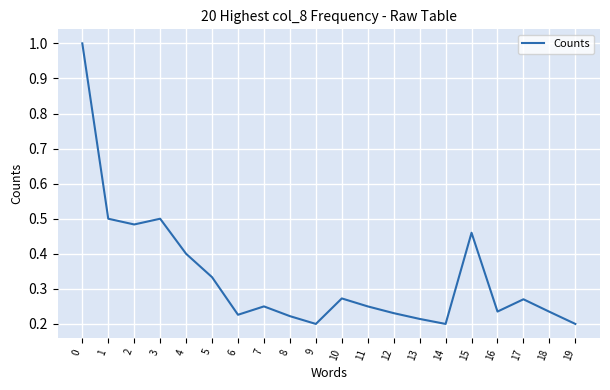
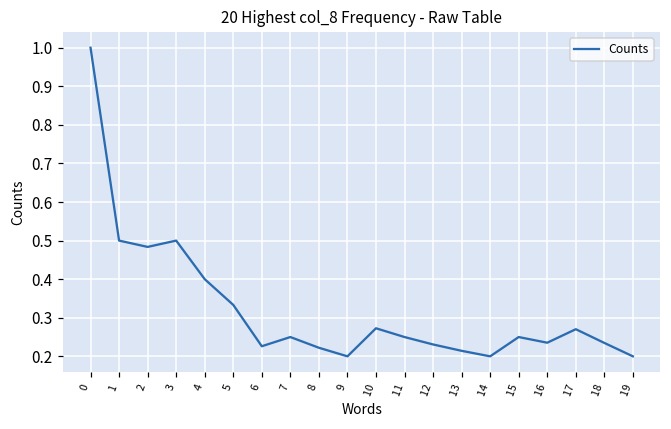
15: 0.46 -> 0.25
